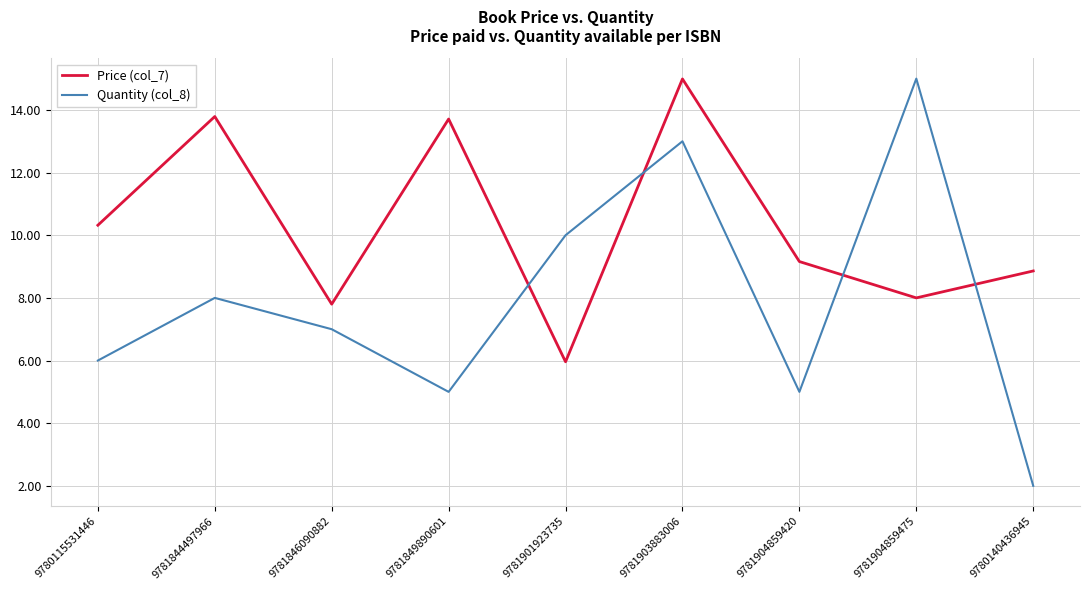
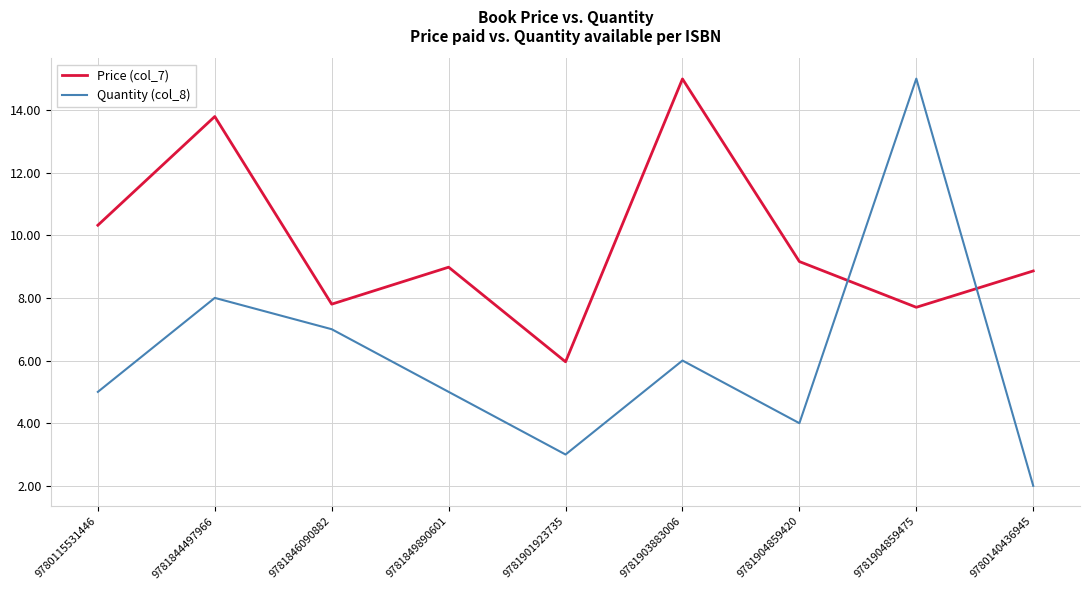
Quantity (col_8), 9780115531446: 6 -> 5
Price (col_7), 9781849890601: 13.7 -> 9.0
Quantity (col_8), 9781901923735: 10 -> 3
Quantity (col_8), 9781903883006: 13 -> 6
Quantity (col_8), 9781904859420: 5 -> 4
Price (col_7), 9781904859475: 8.0 -> 7.7
